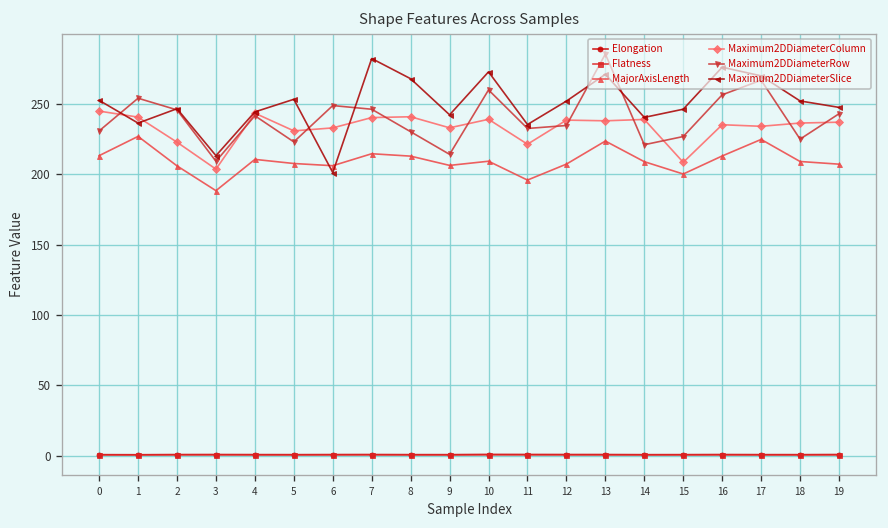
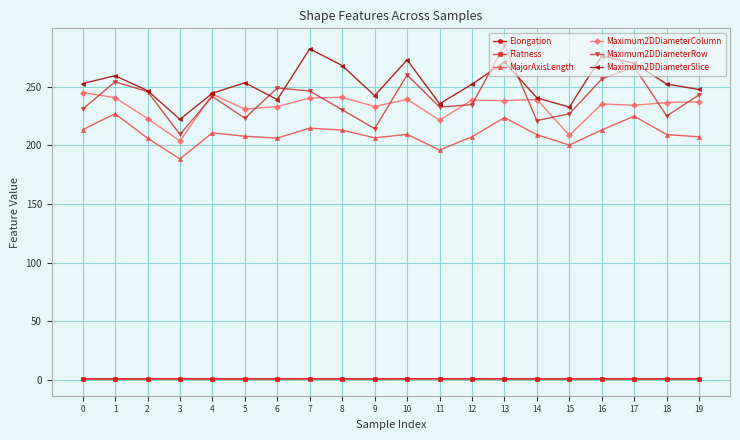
Maximum2DDiameterSlice, 1: 236 -> 259
Maximum2DDiameterSlice, 3: 213 -> 222
Maximum2DDiameterSlice, 6: 201 -> 239
Maximum2DDiameterSlice, 15: 246 -> 232
